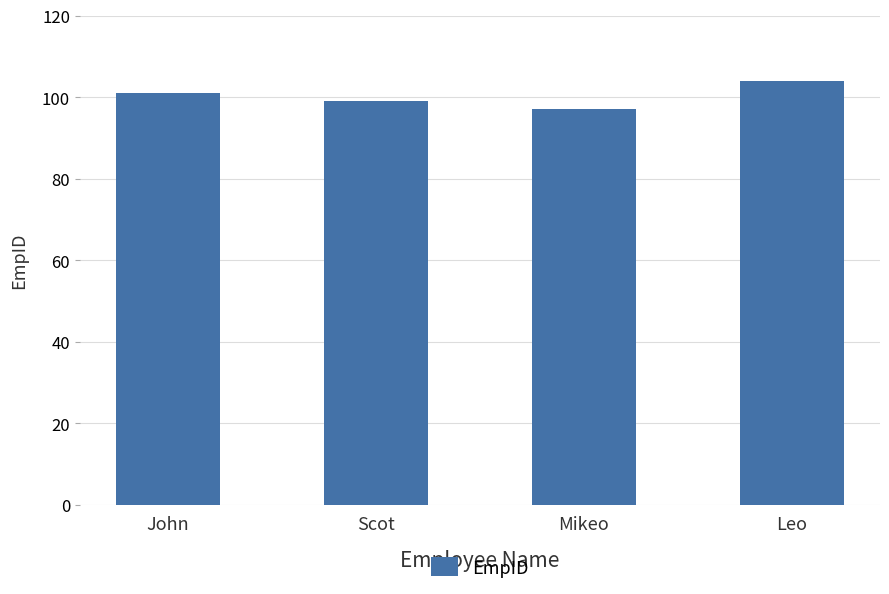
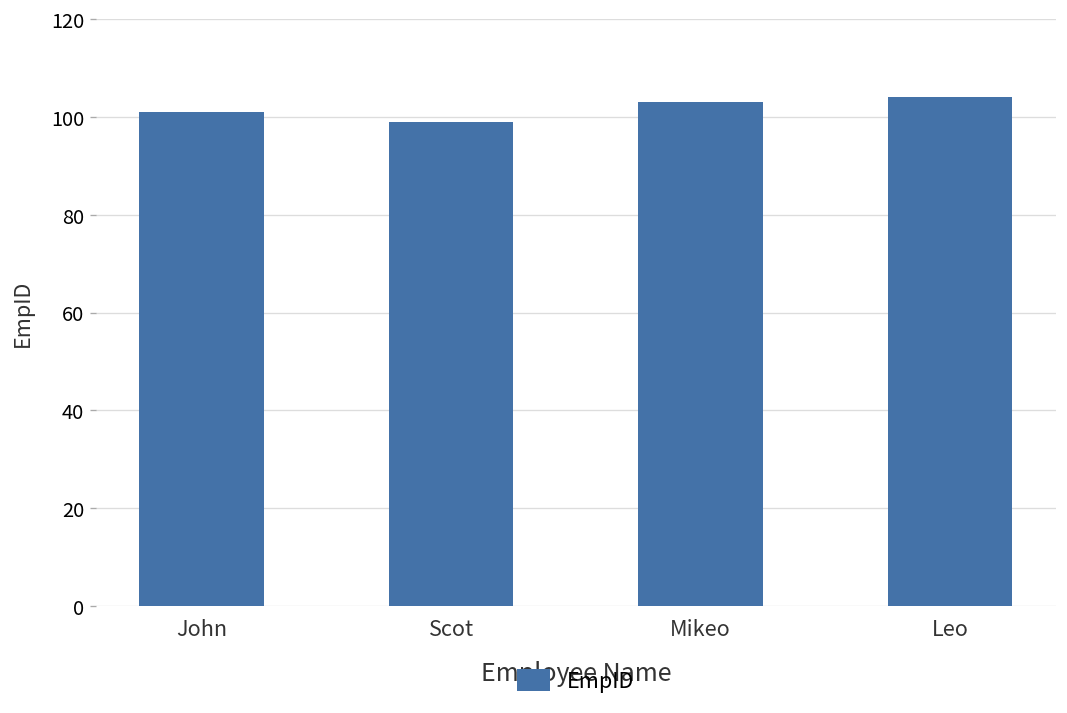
Mikeo: 97 -> 103
